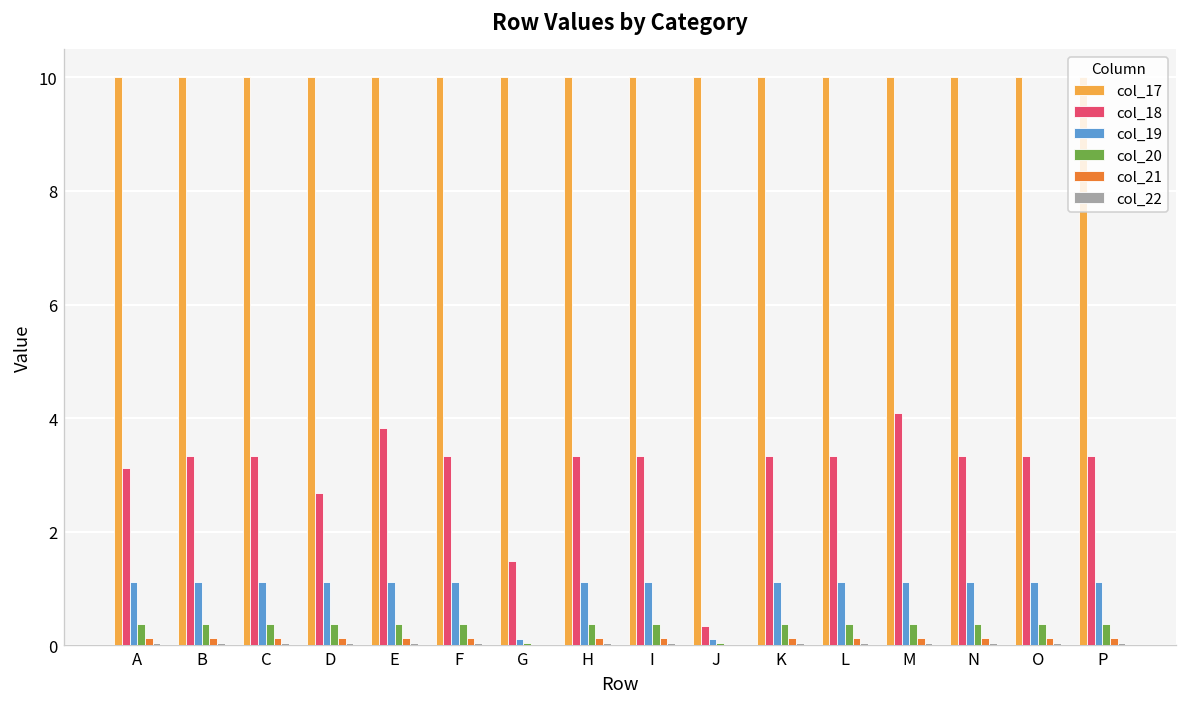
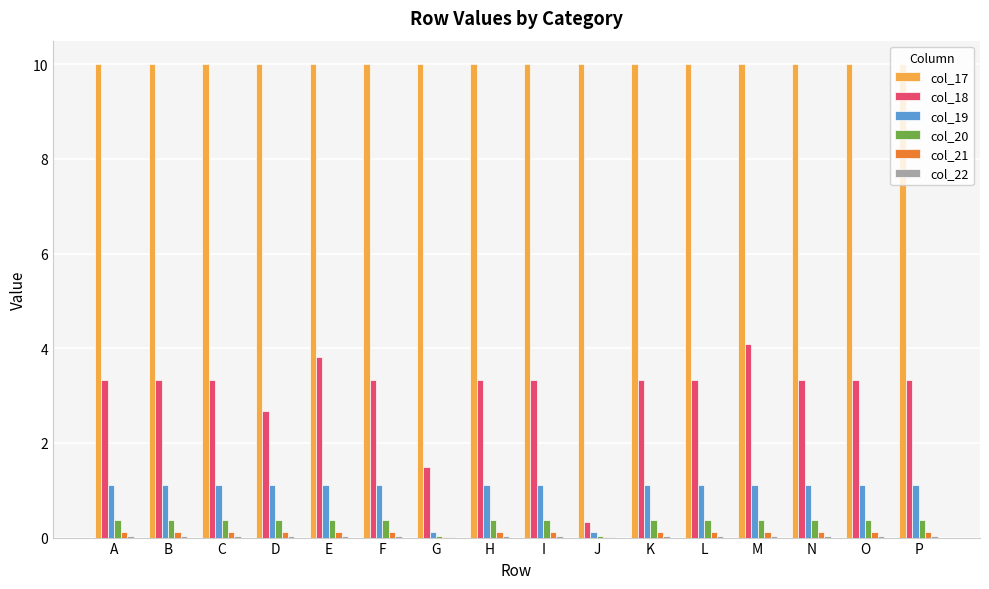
col_18, A: 3.1 -> 3.3
